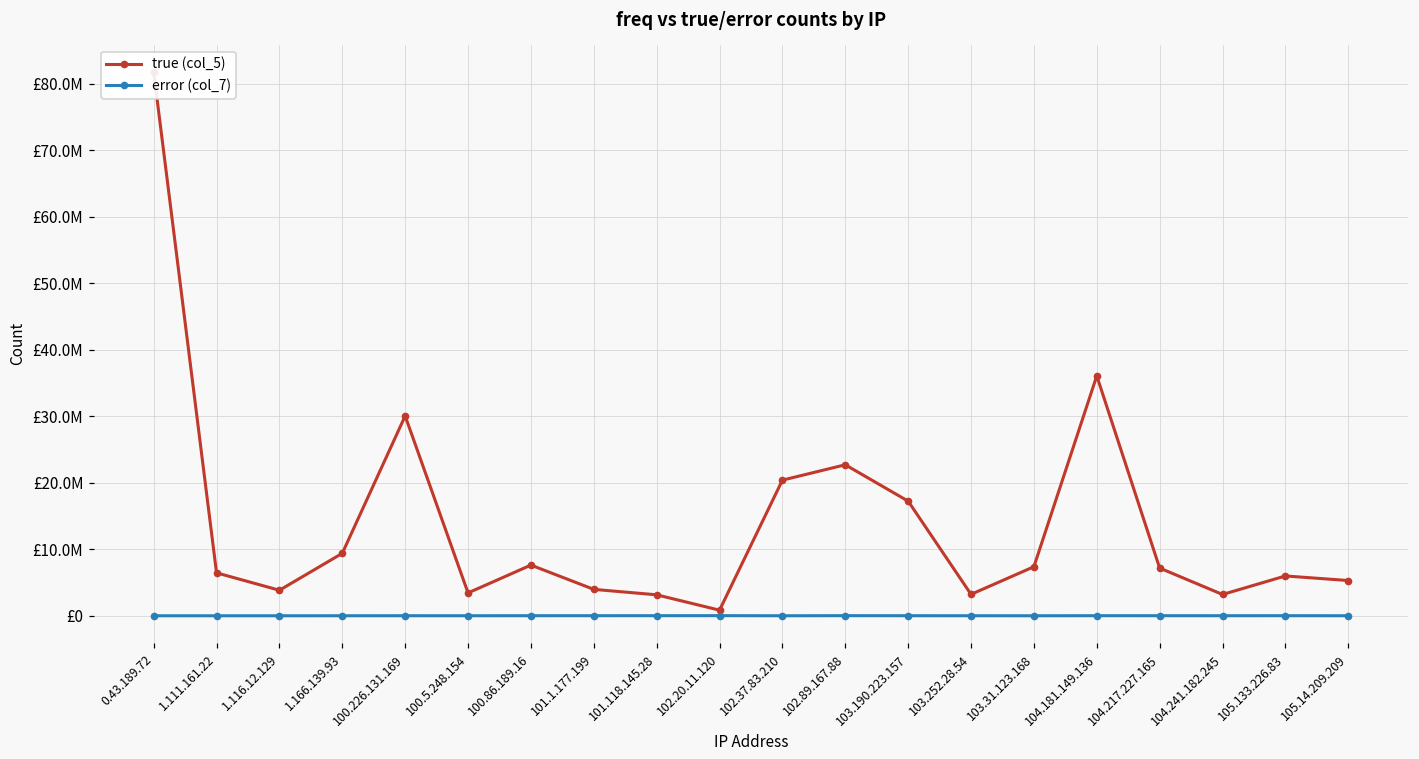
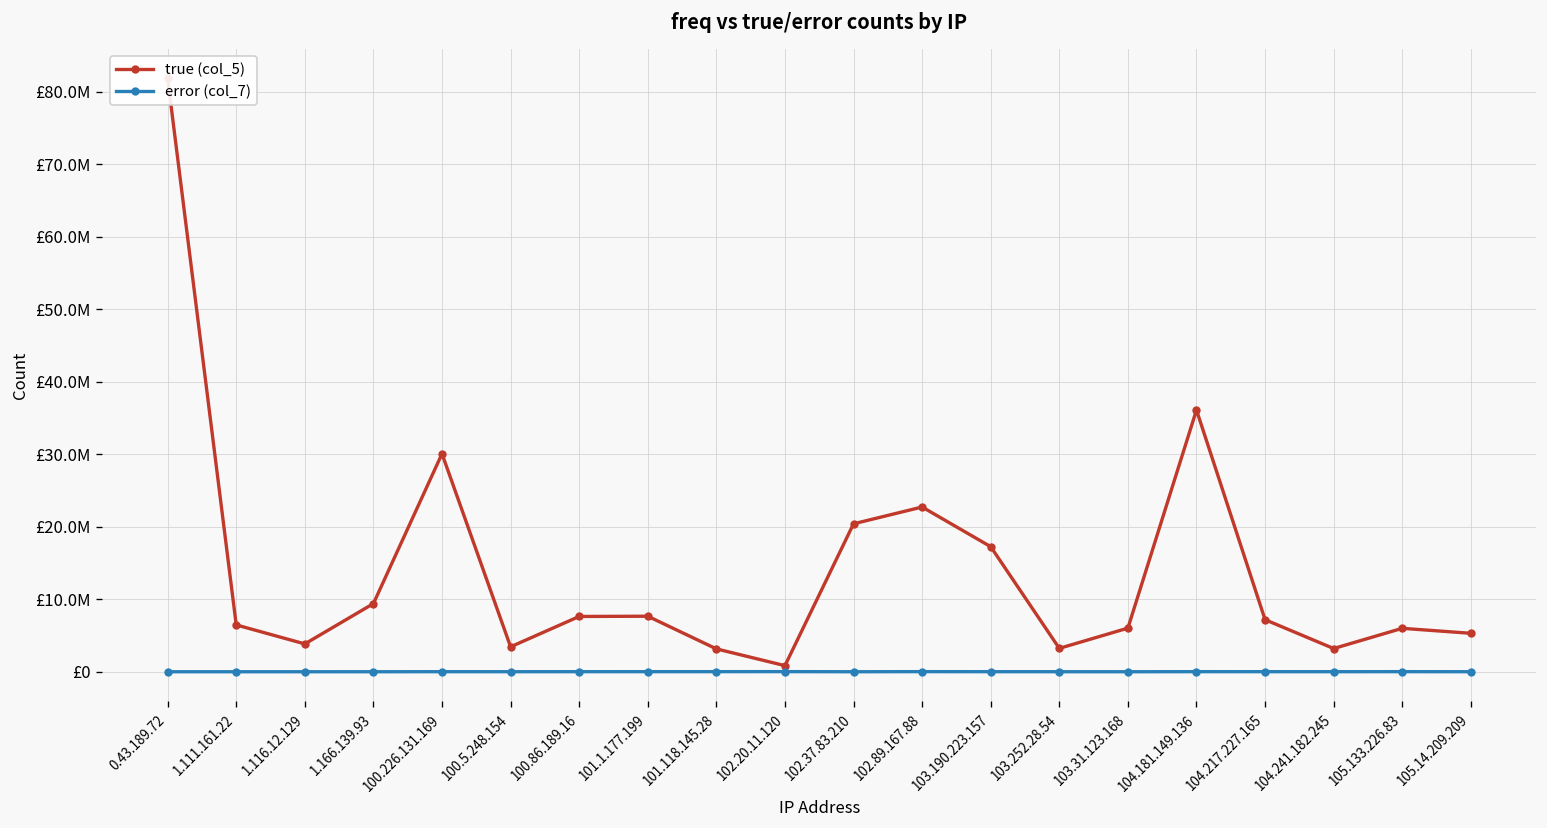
true (col_5), 101.1.177.199: £4000000 -> £8000000
true (col_5), 103.31.123.168: £7000000 -> £6000000
